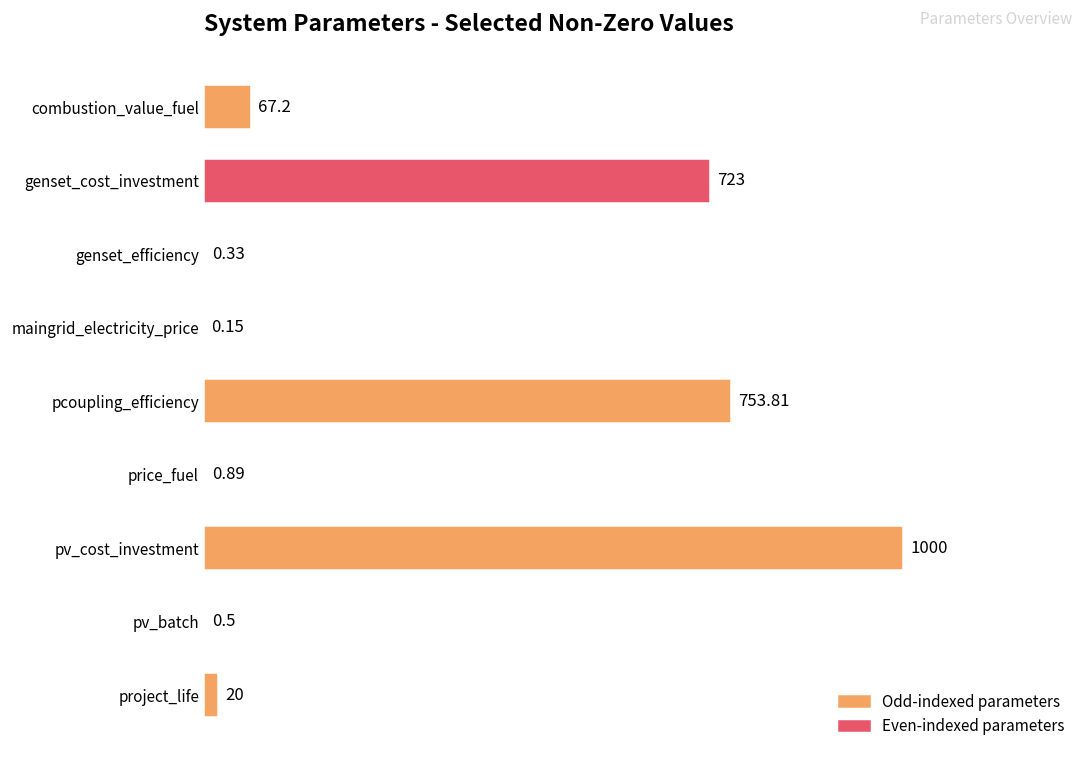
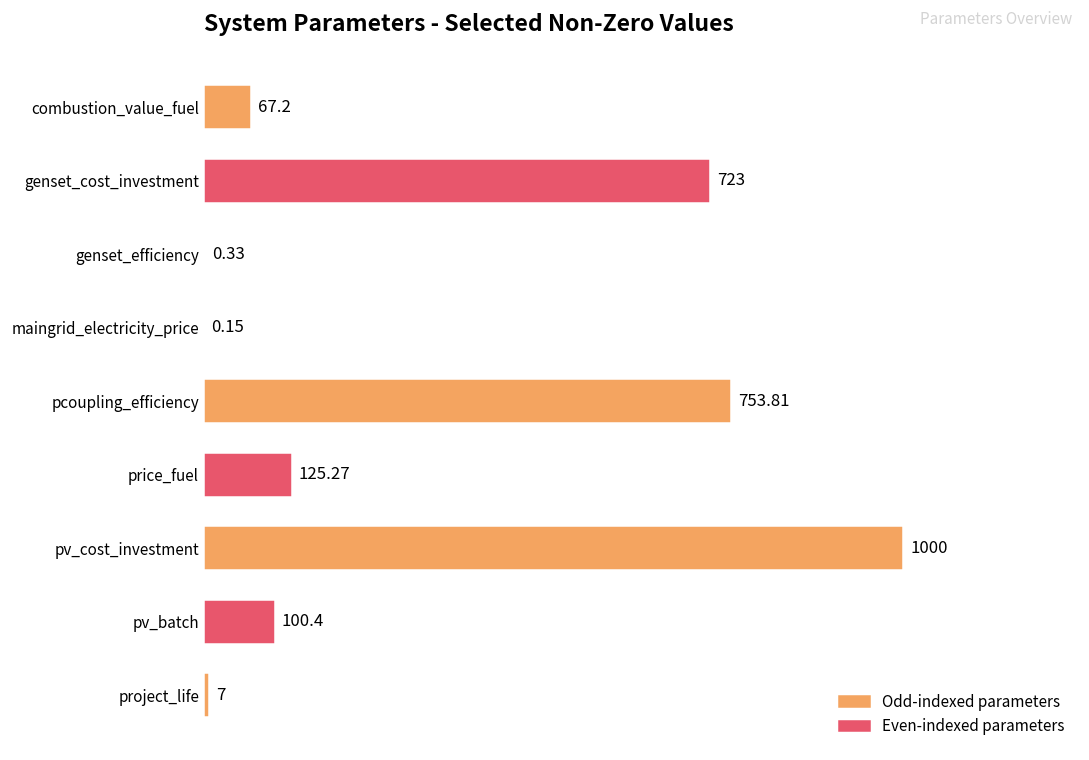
price_fuel: 0.89 -> 125.27
pv_batch: 0.5 -> 100.4
project_life: 20 -> 7
